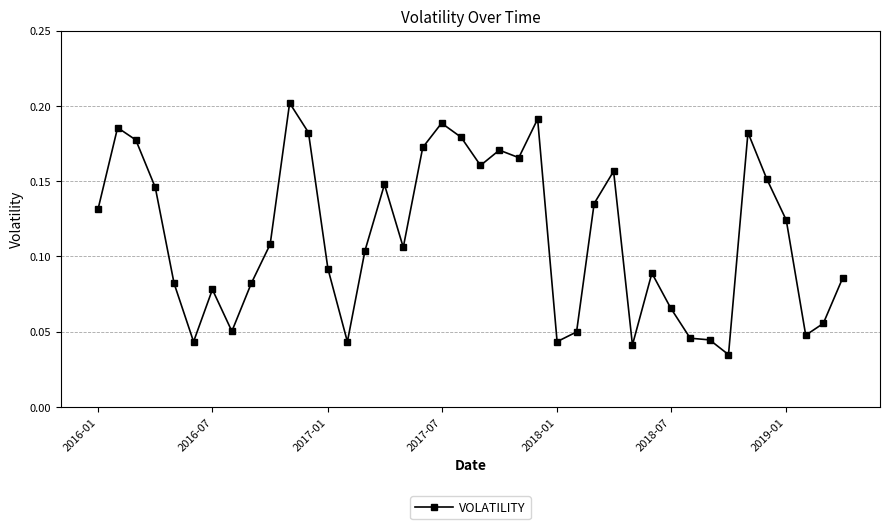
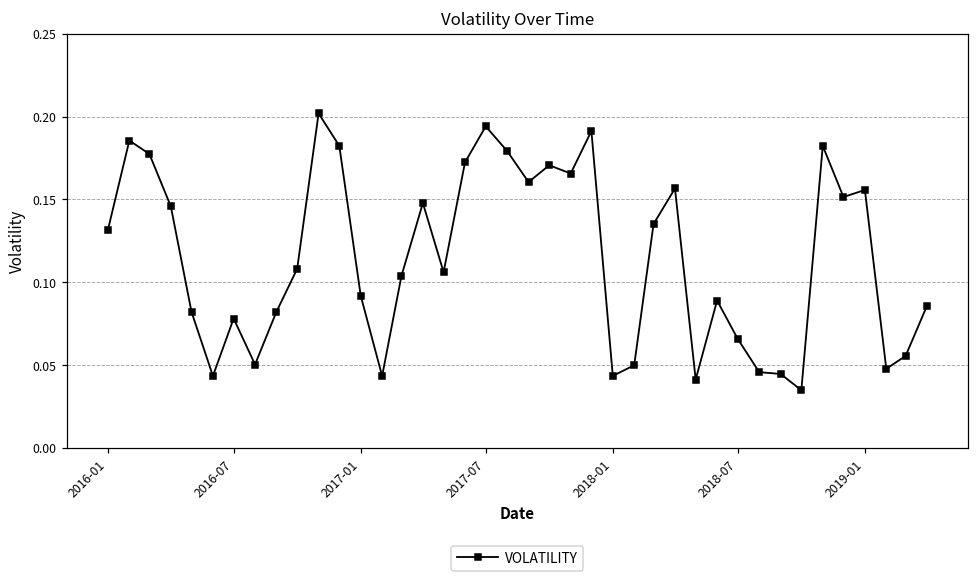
2017-07: 0.189 -> 0.194
2019-01: 0.124 -> 0.156
